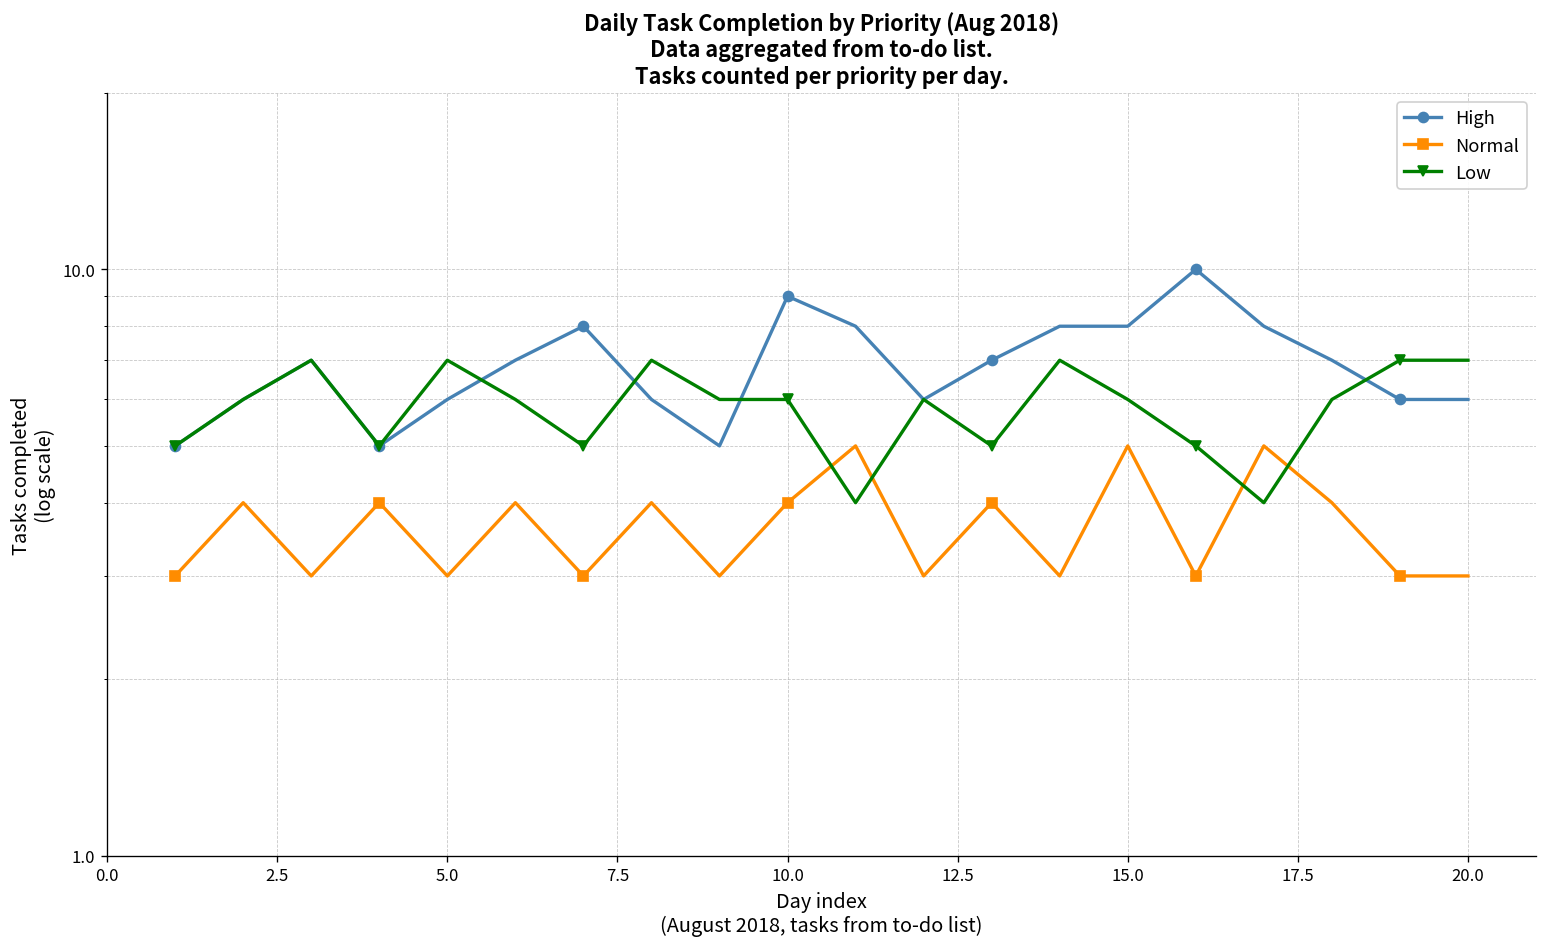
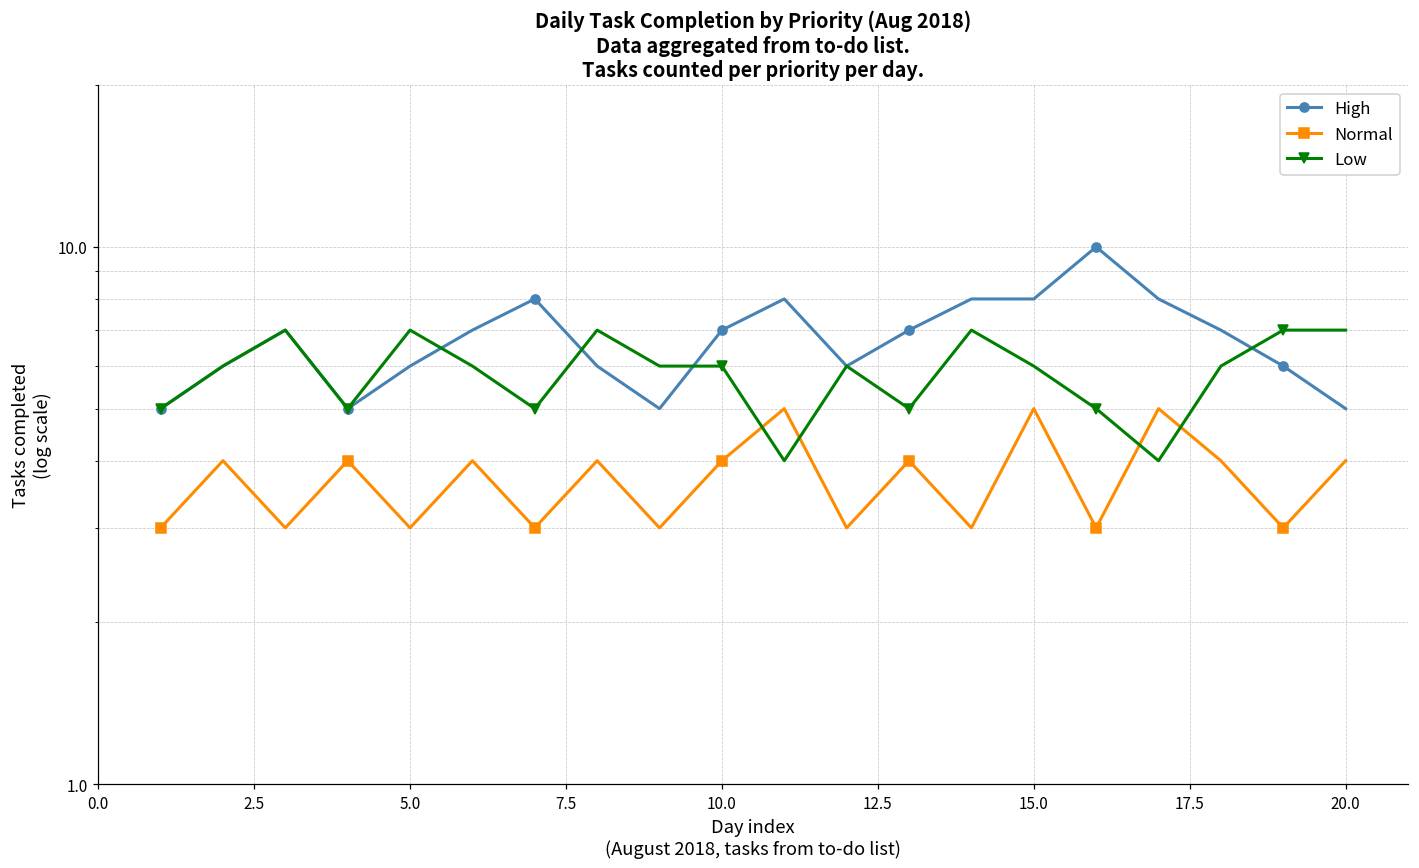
High, 10.0: 9 -> 7
High, 20.0: 6 -> 5
Normal, 20.0: 3 -> 4
